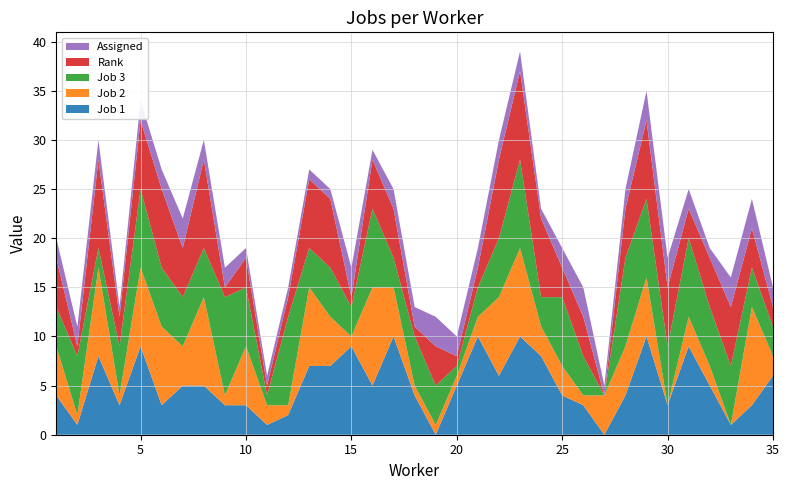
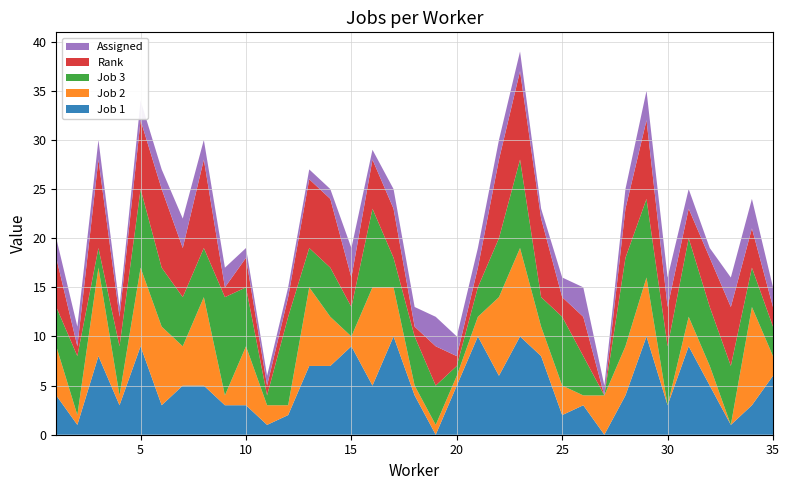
Rank, 15: 1 -> 3
Job 1, 25: 4 -> 2
Rank, 25: 3 -> 2
Rank, 30: 6 -> 4
